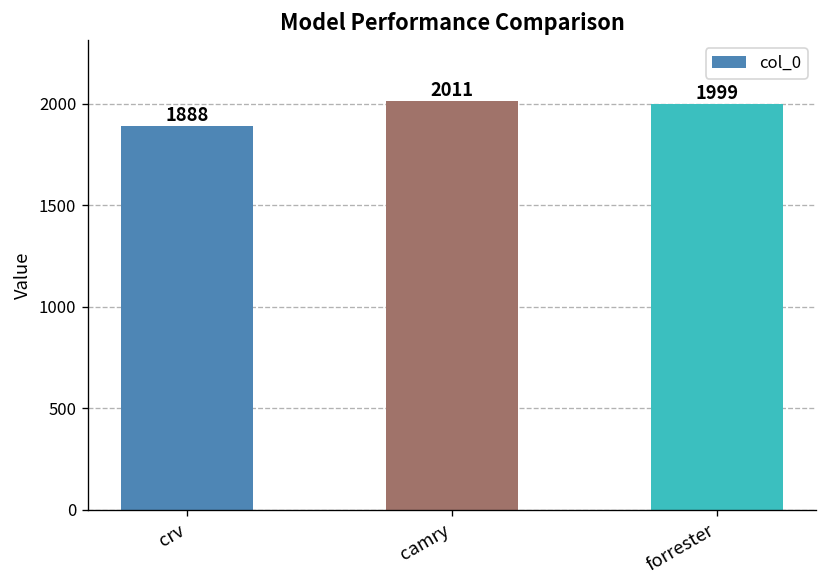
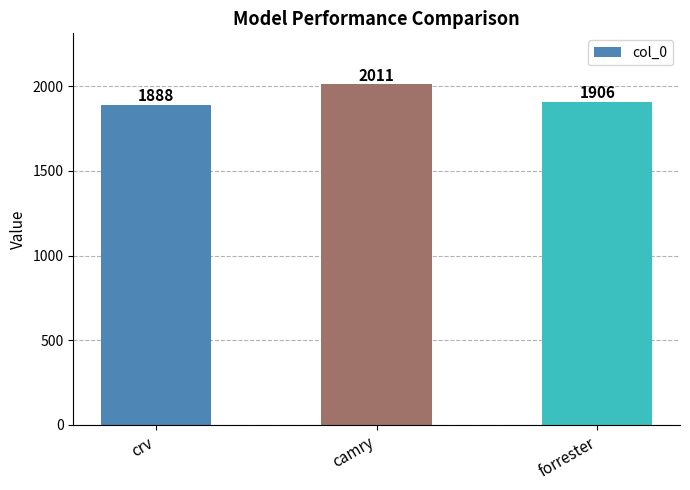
forrester: 1999 -> 1906
